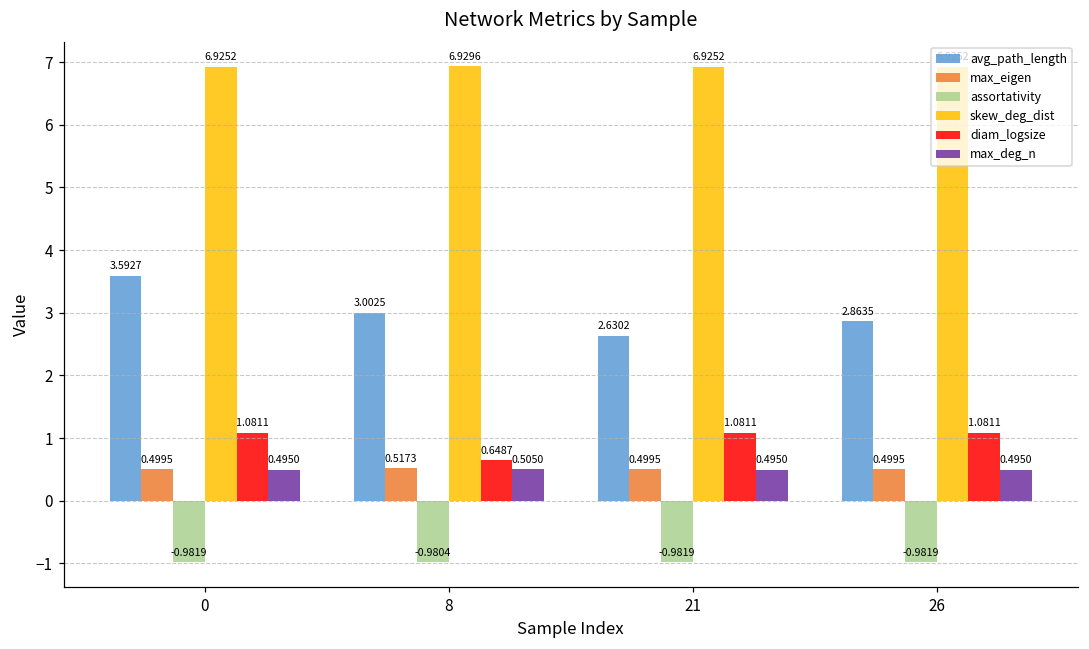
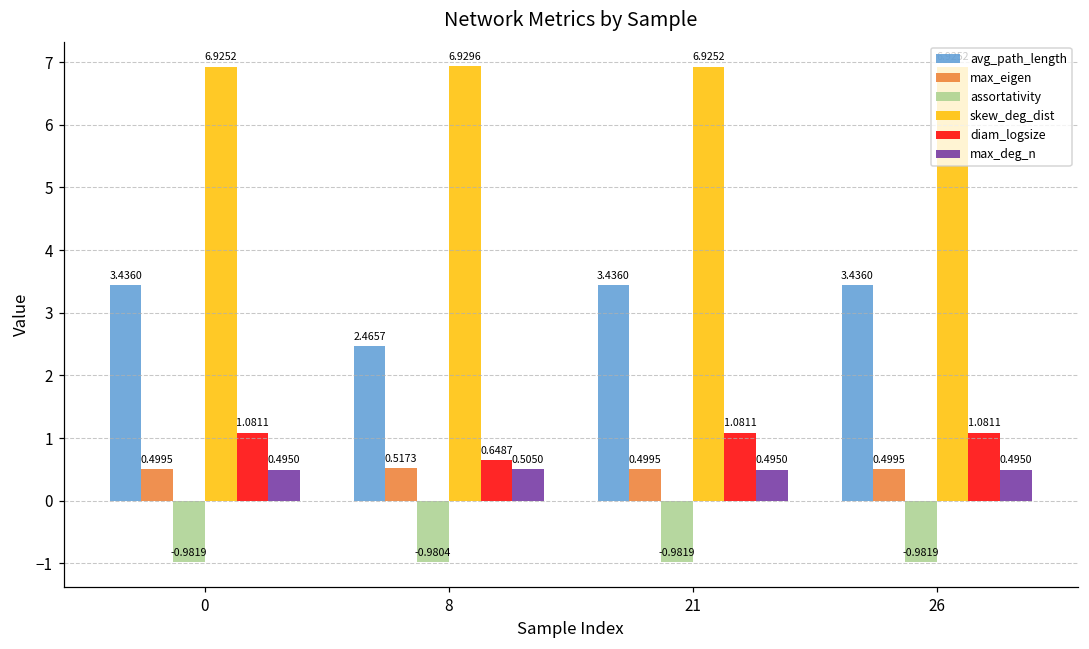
avg_path_length, 0: 3.5927 -> 3.4360
avg_path_length, 8: 3.0025 -> 2.4657
avg_path_length, 21: 2.6302 -> 3.4360
avg_path_length, 26: 2.8635 -> 3.4360
